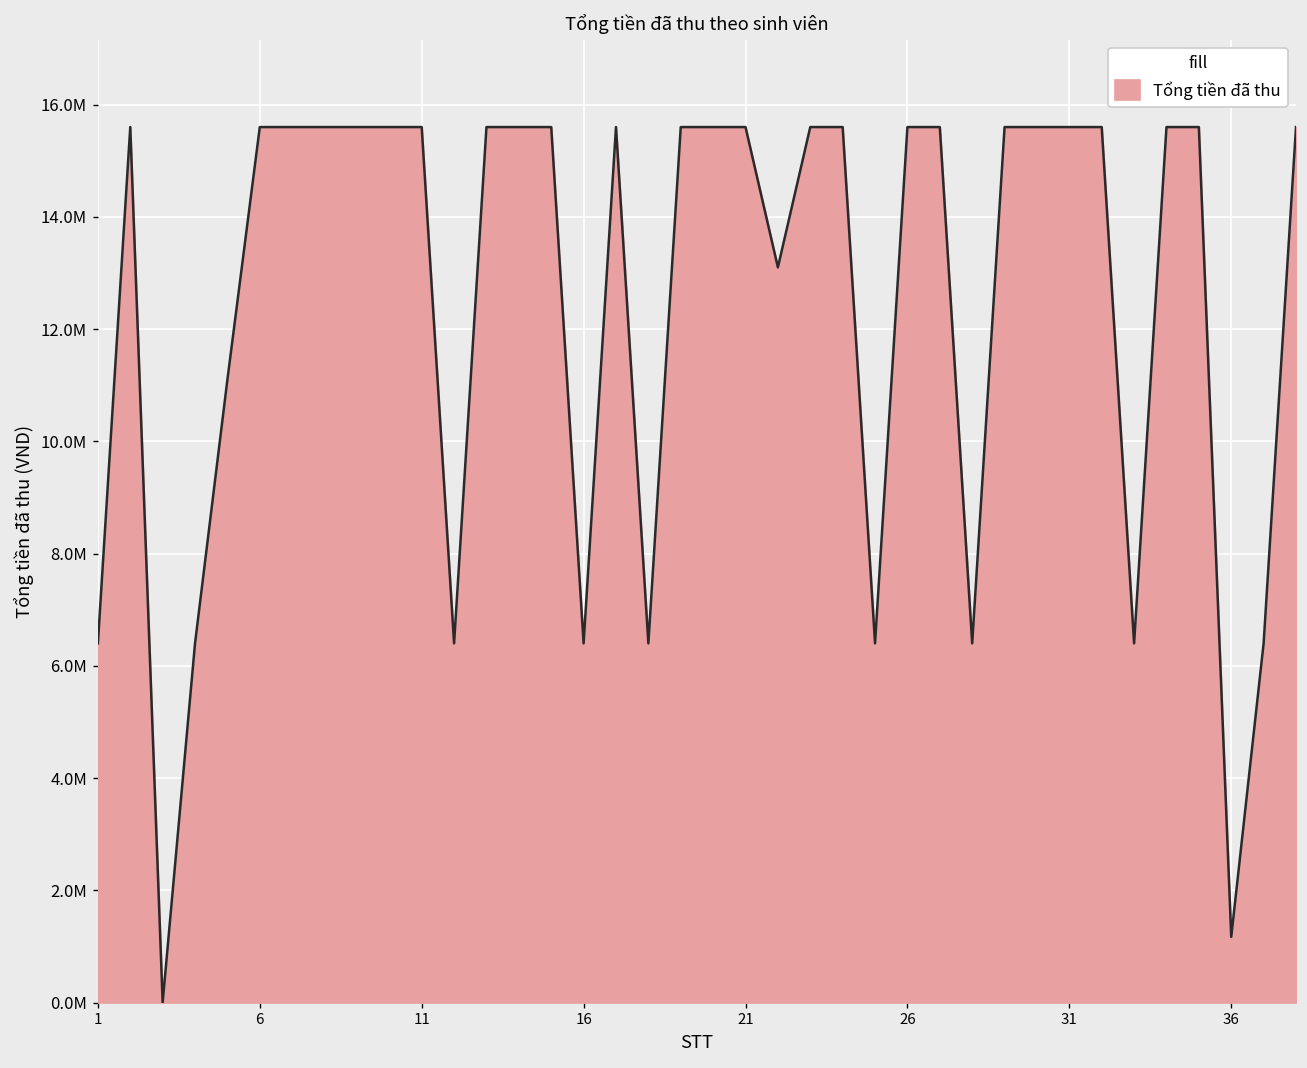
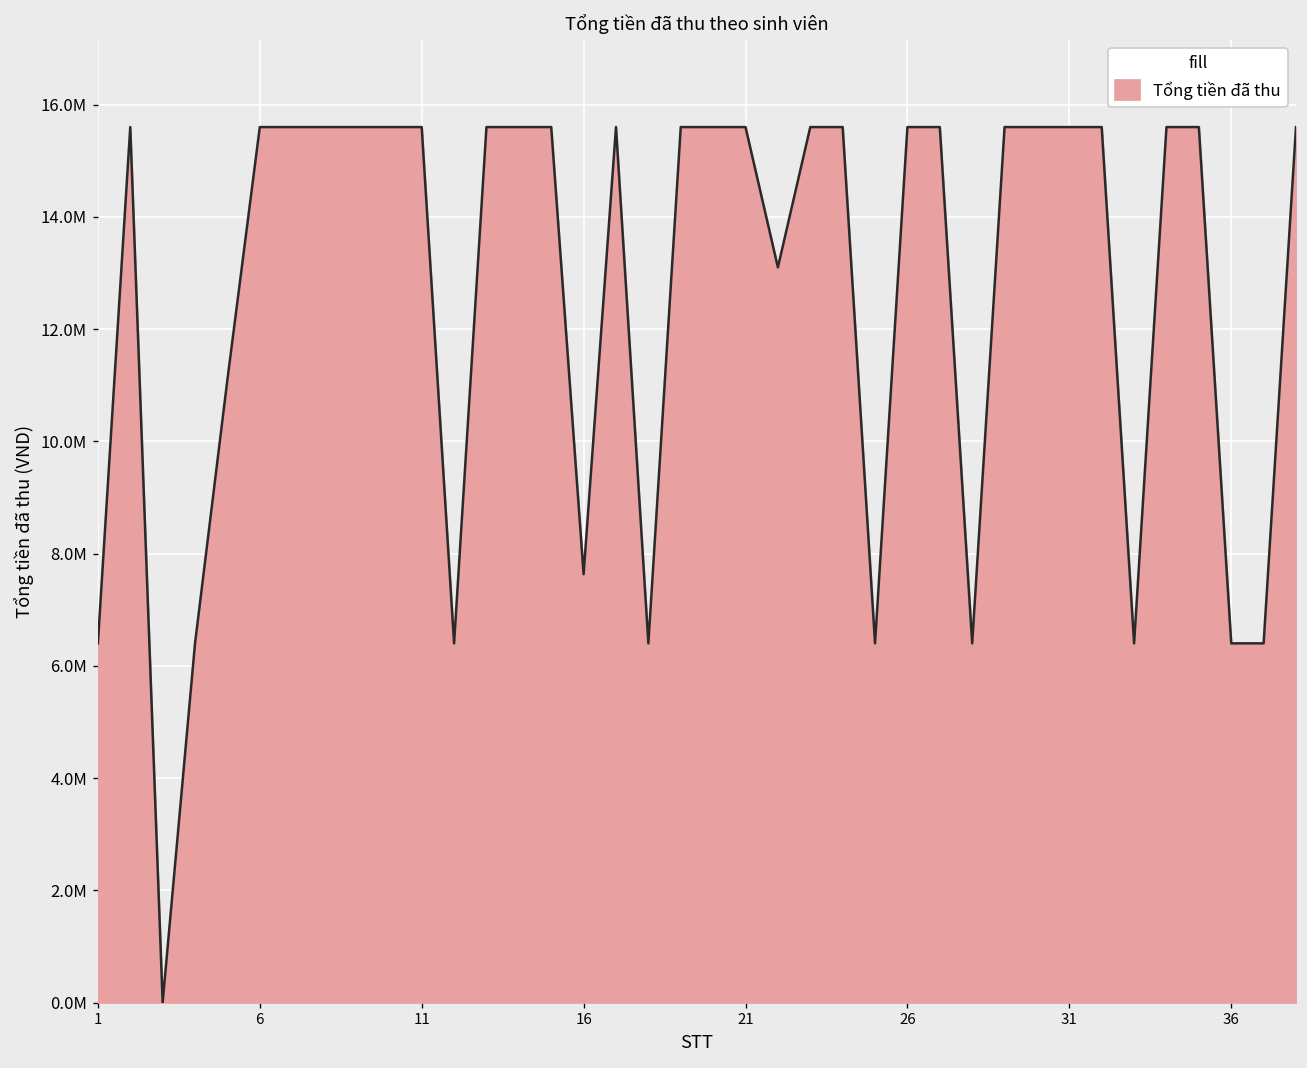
16: 6400000 -> 7600000
36: 1200000 -> 6400000
